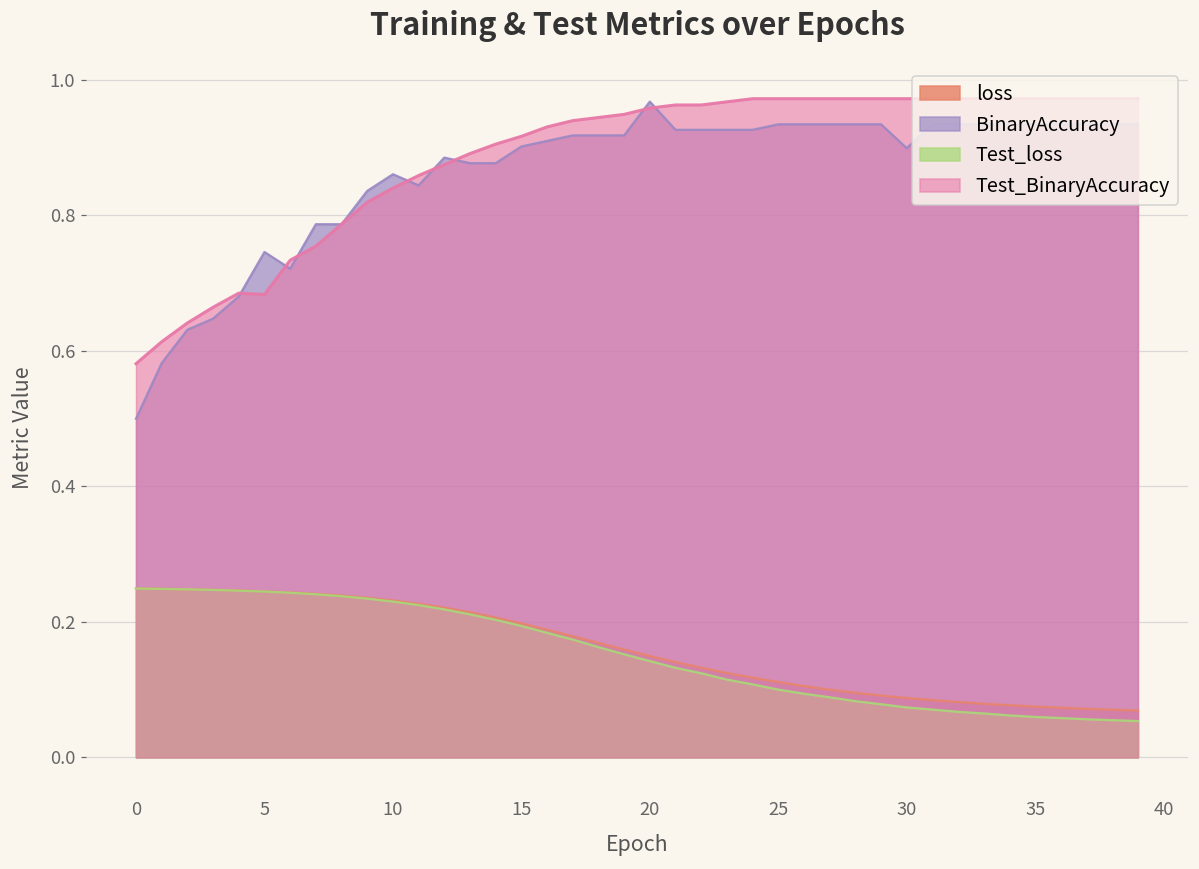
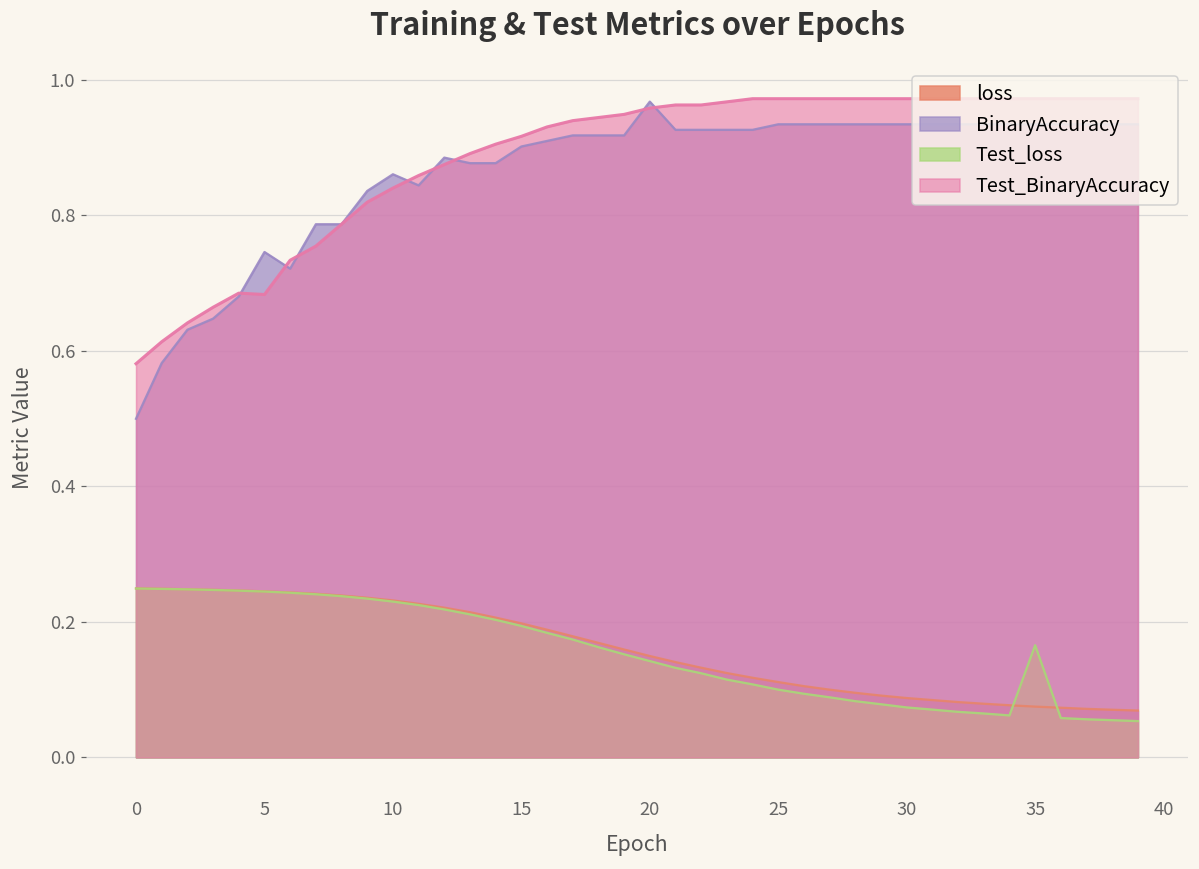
BinaryAccuracy, 30: 0.90 -> 0.93
Test_loss, 35: 0.06 -> 0.17
